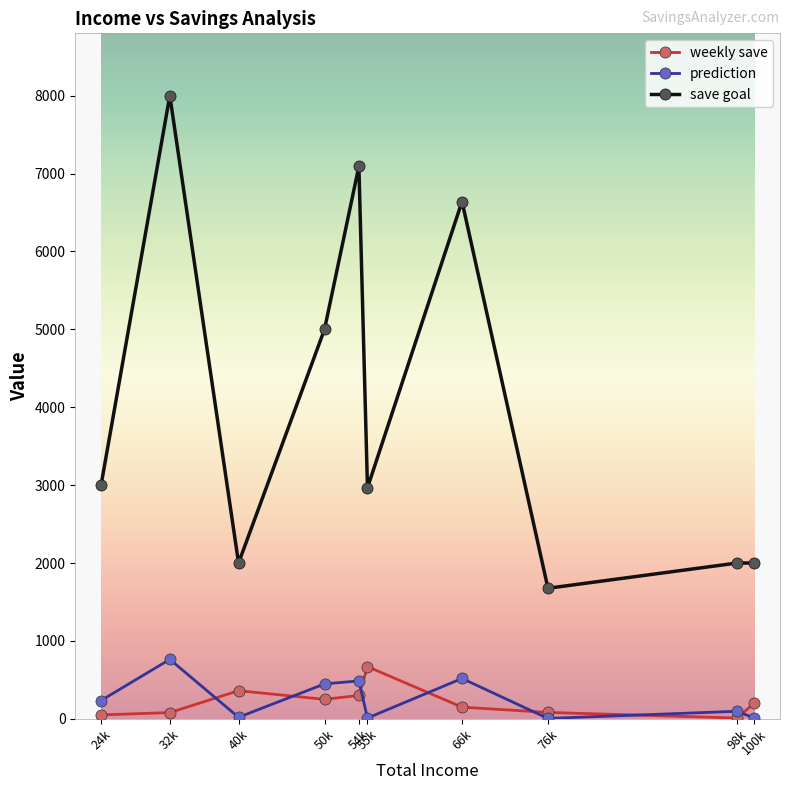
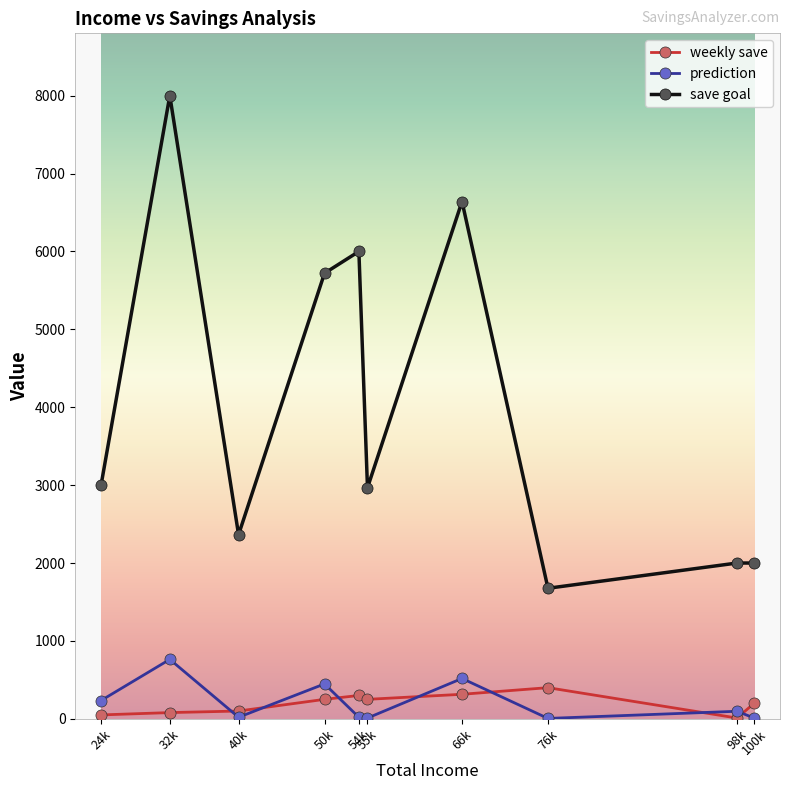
weekly save, 40k: 400 -> 100
save goal, 40k: 2000 -> 2400
save goal, 50k: 5000 -> 5700
prediction, 54k: 500 -> 0
save goal, 54k: 7100 -> 6000
weekly save, 55k: 700 -> 300
weekly save, 66k: 200 -> 300
weekly save, 76k: 100 -> 400
